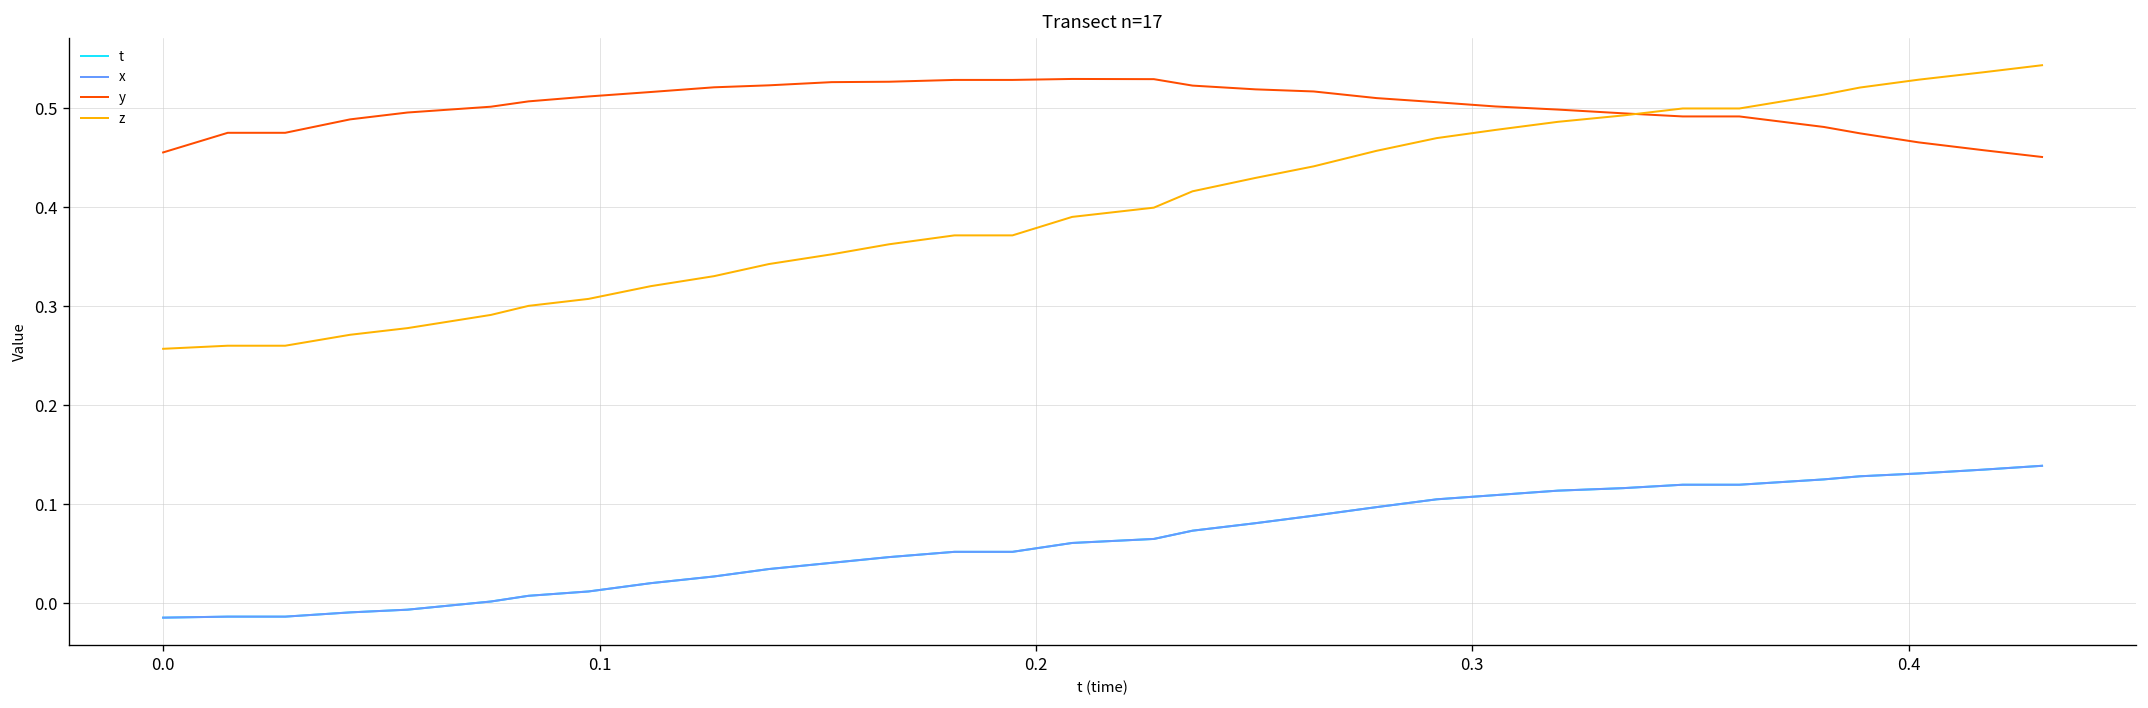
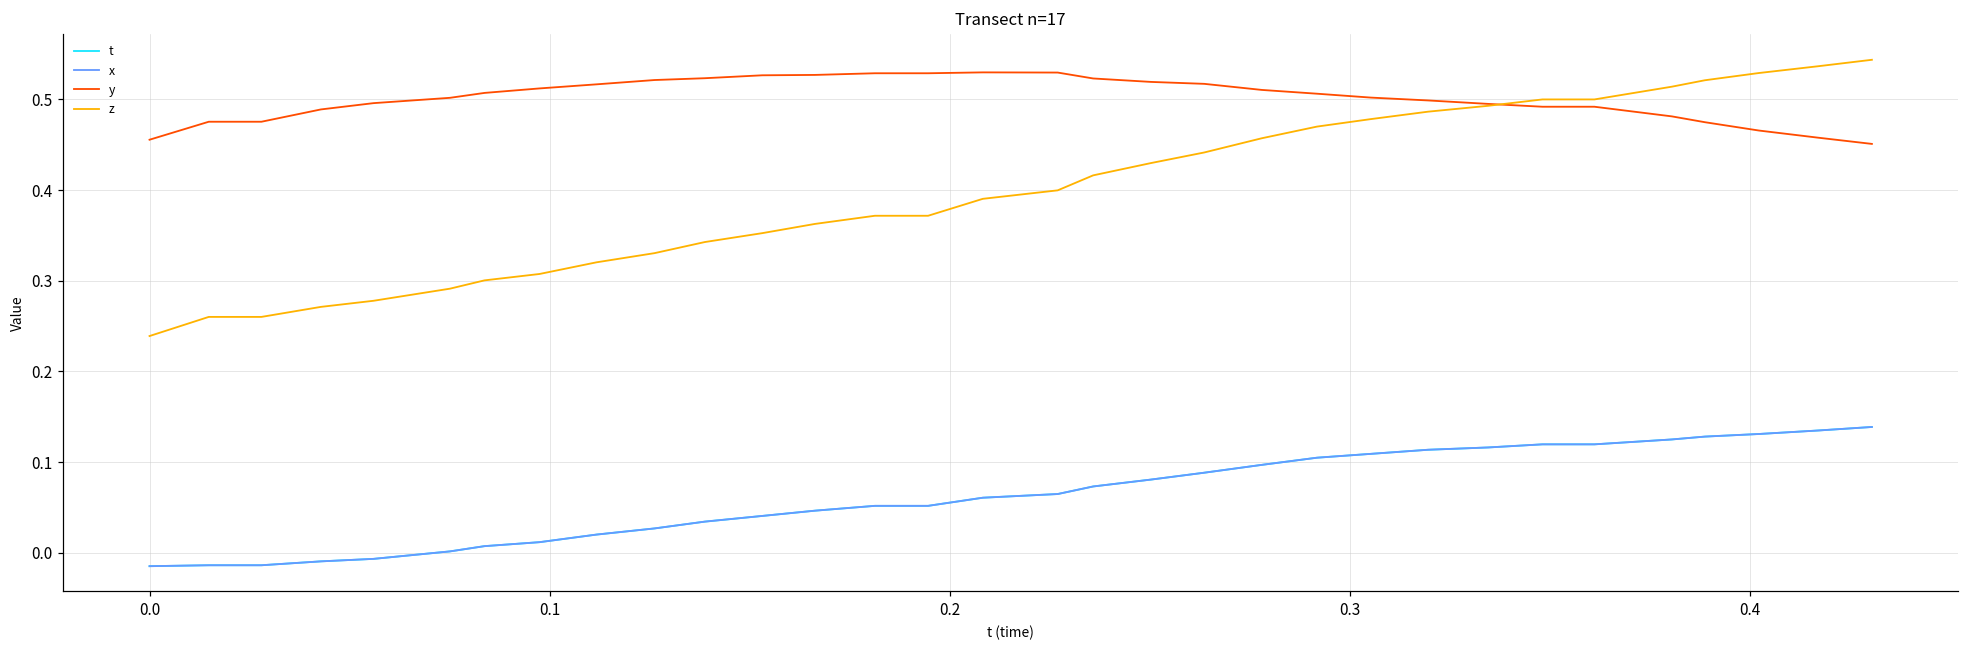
z, 0.0: 0.26 -> 0.24
